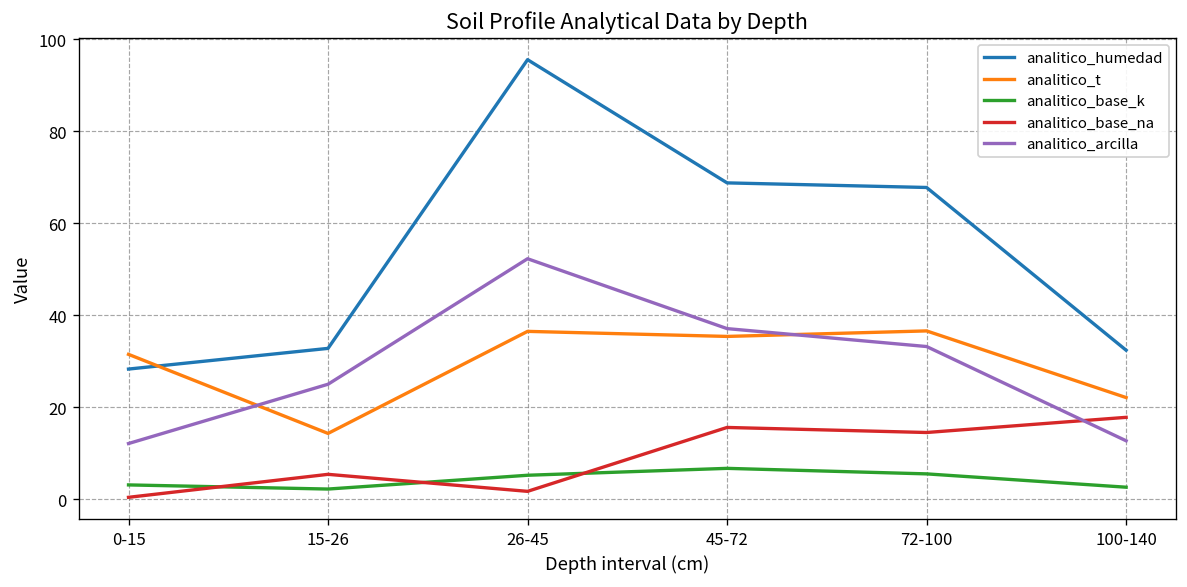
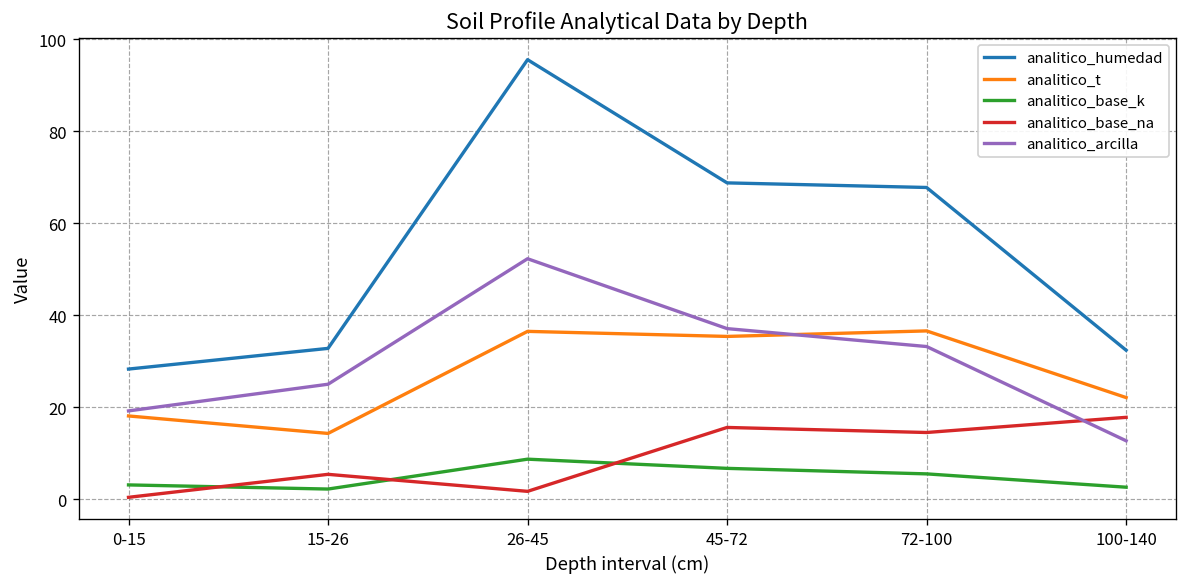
analitico_t, 0-15: 32 -> 18
analitico_arcilla, 0-15: 12 -> 19
analitico_base_k, 26-45: 5 -> 9
